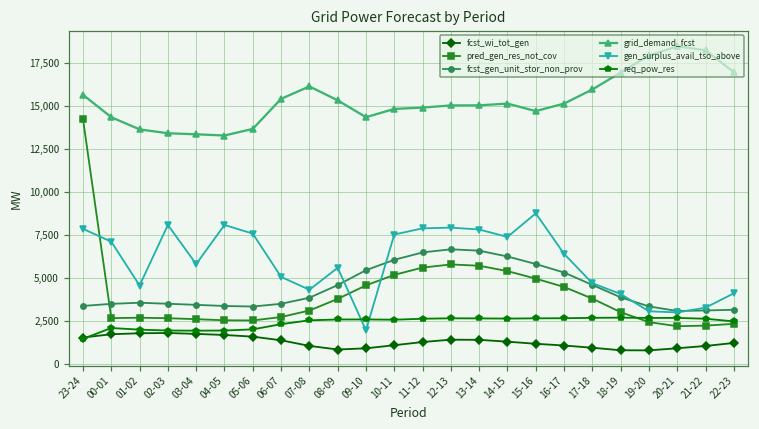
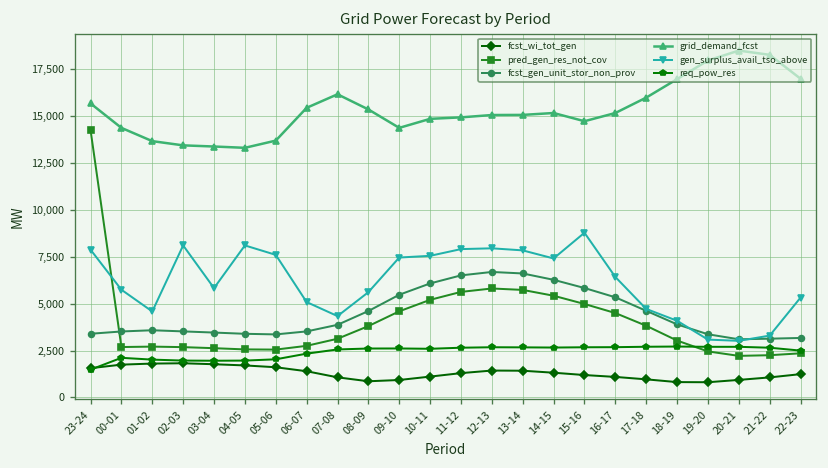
gen_surplus_avail_tso_above, 00-01: 7,100 -> 5,700
gen_surplus_avail_tso_above, 09-10: 2,000 -> 7,500
gen_surplus_avail_tso_above, 22-23: 4,100 -> 5,300
